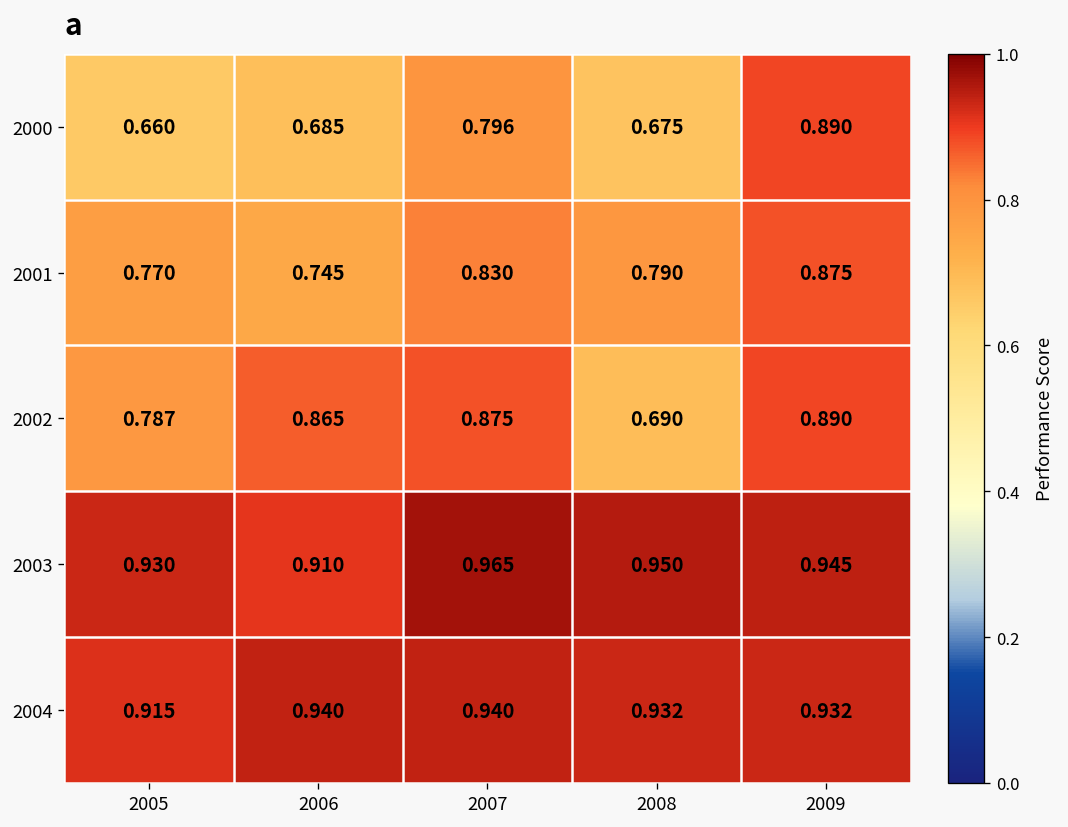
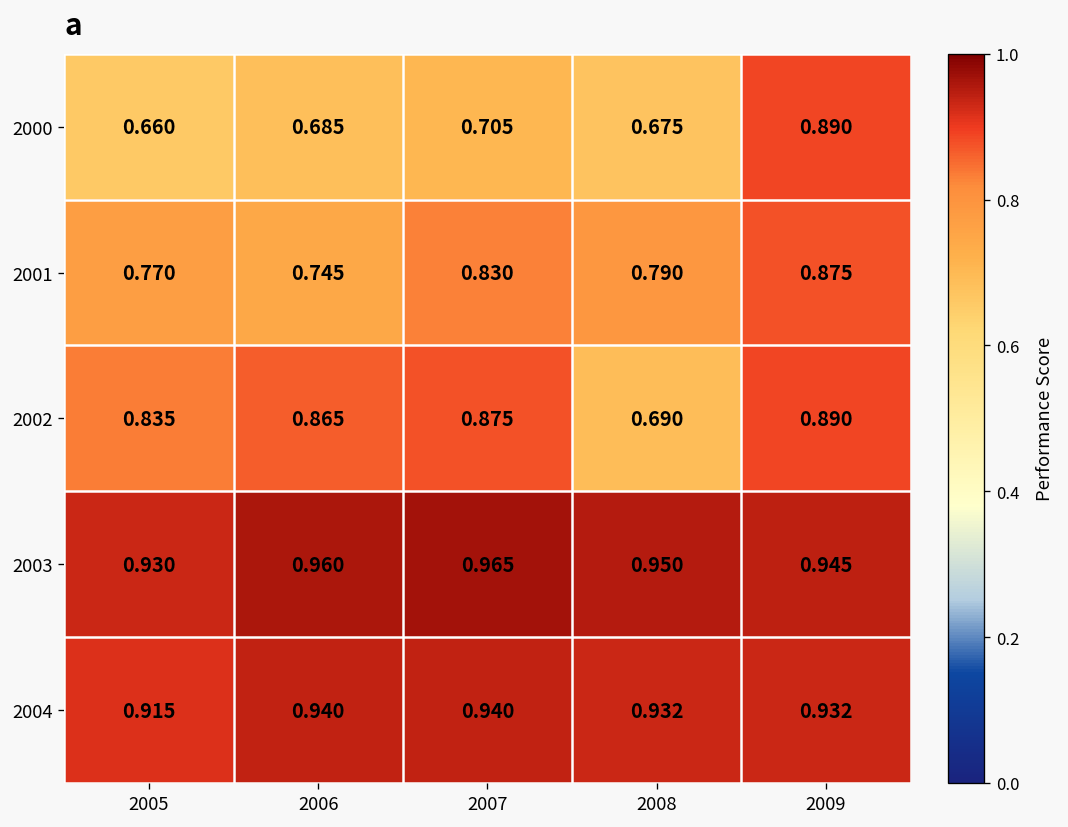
2000, 2007: 0.796 -> 0.705
2002, 2005: 0.787 -> 0.835
2003, 2006: 0.910 -> 0.960
